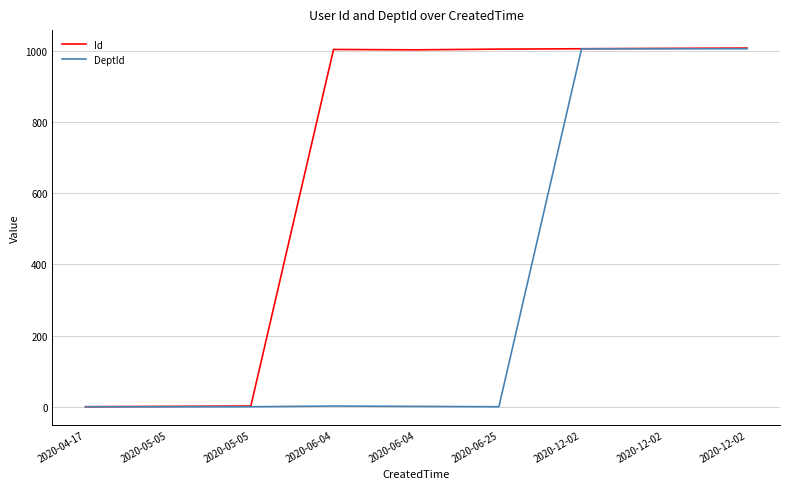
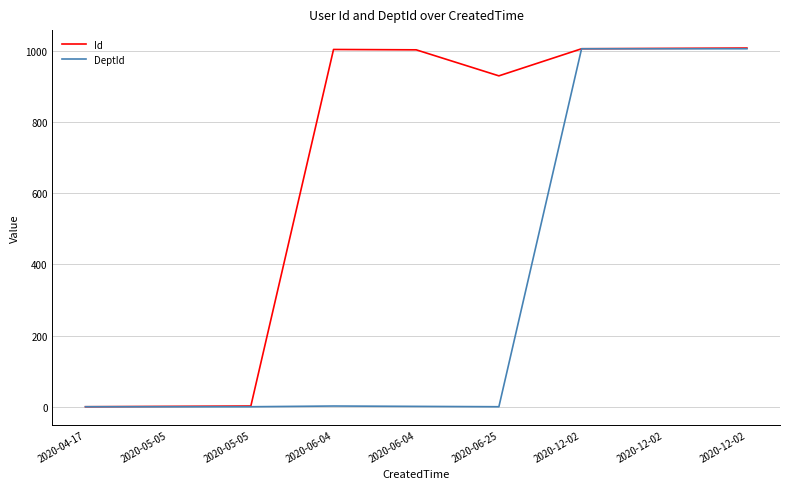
Id, 2020-06-25: 1000 -> 930
